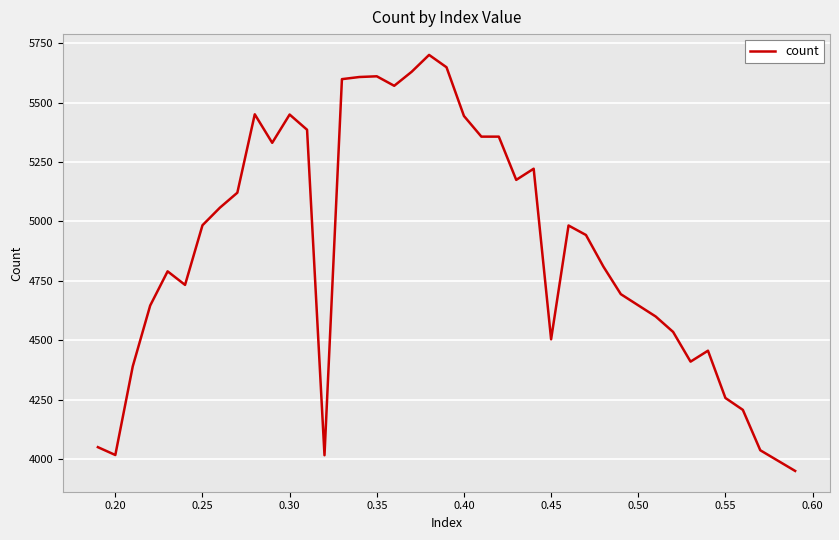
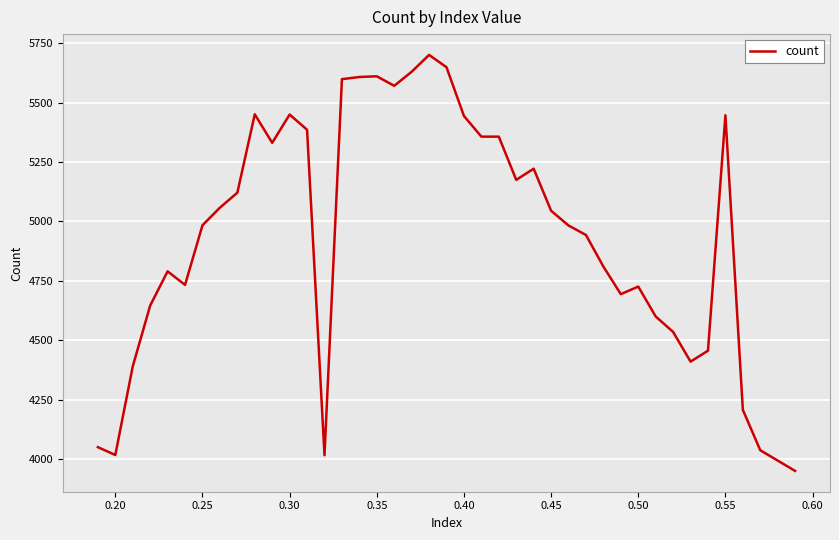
0.45: 4500 -> 5050
0.50: 4650 -> 4730
0.55: 4260 -> 5450
